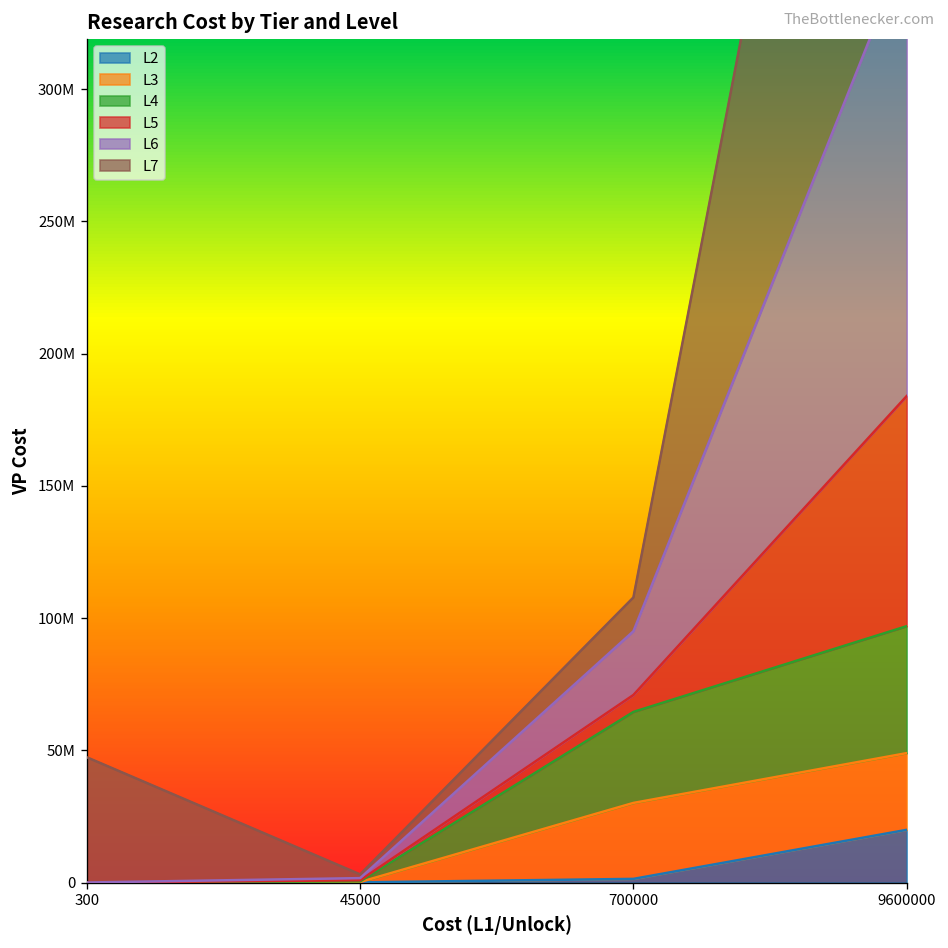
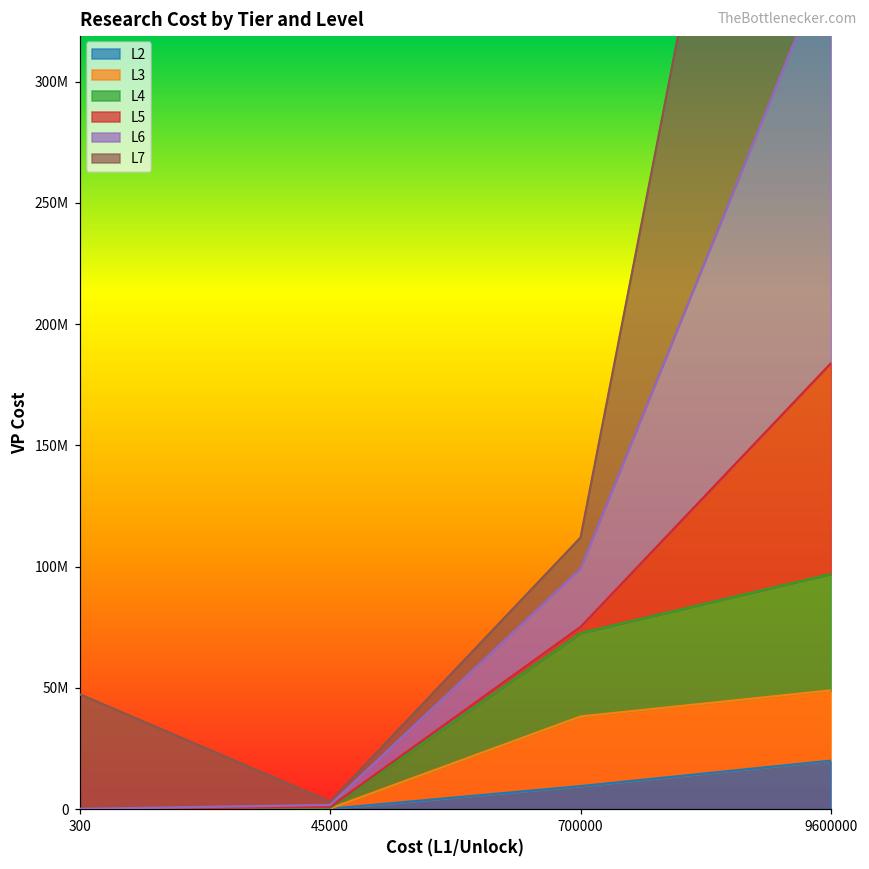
L2, 700000: 1000000 -> 9000000
L5, 700000: 6000000 -> 3000000
